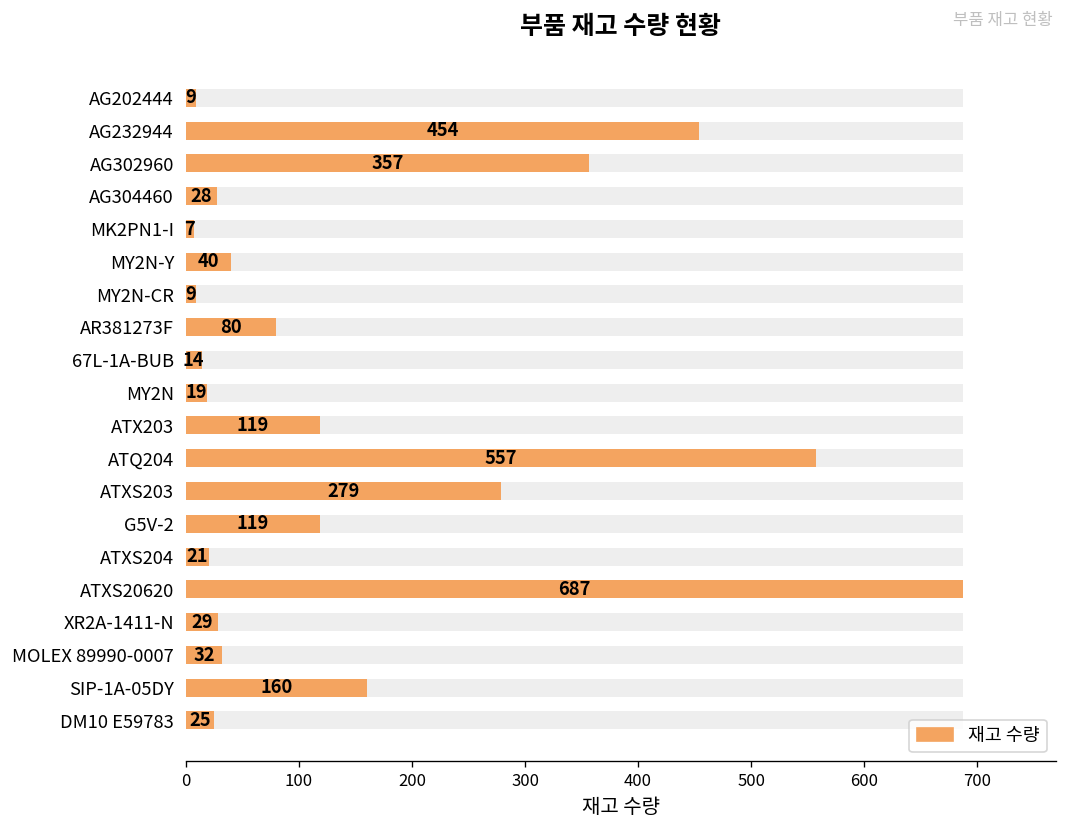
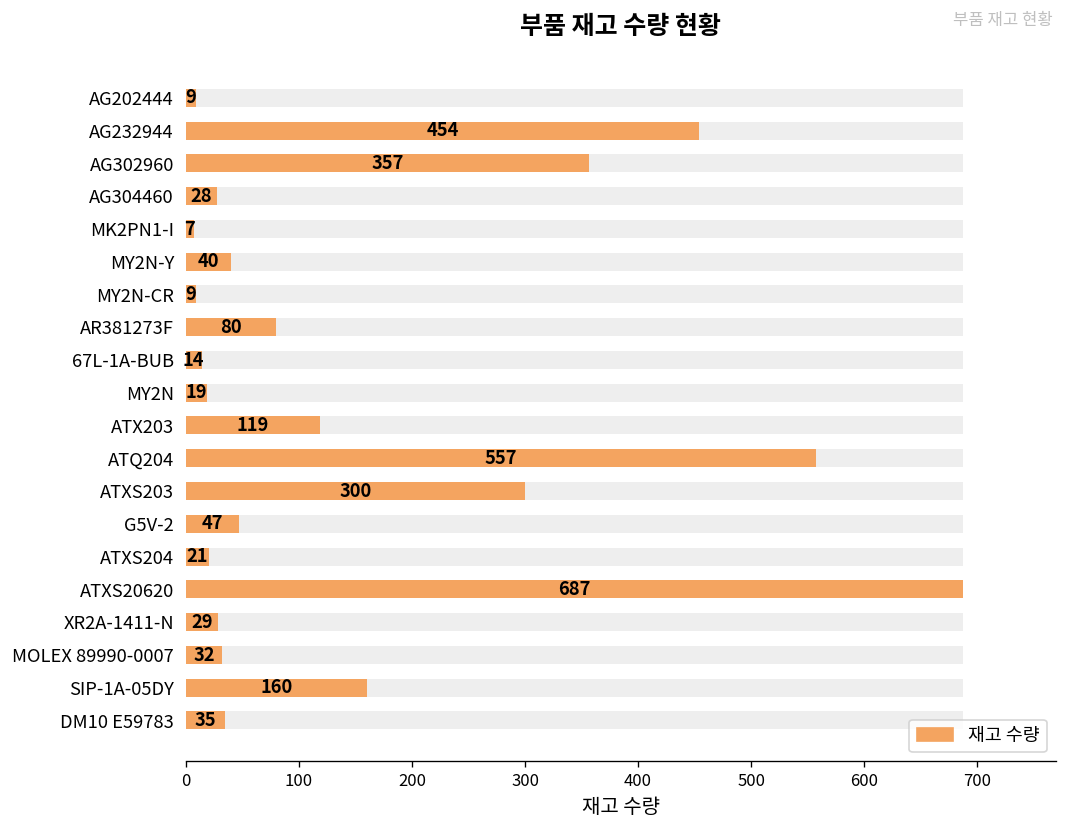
재고 수량, ATXS203: 279 -> 300
재고 수량, G5V-2: 119 -> 47
재고 수량, DM10 E59783: 25 -> 35
